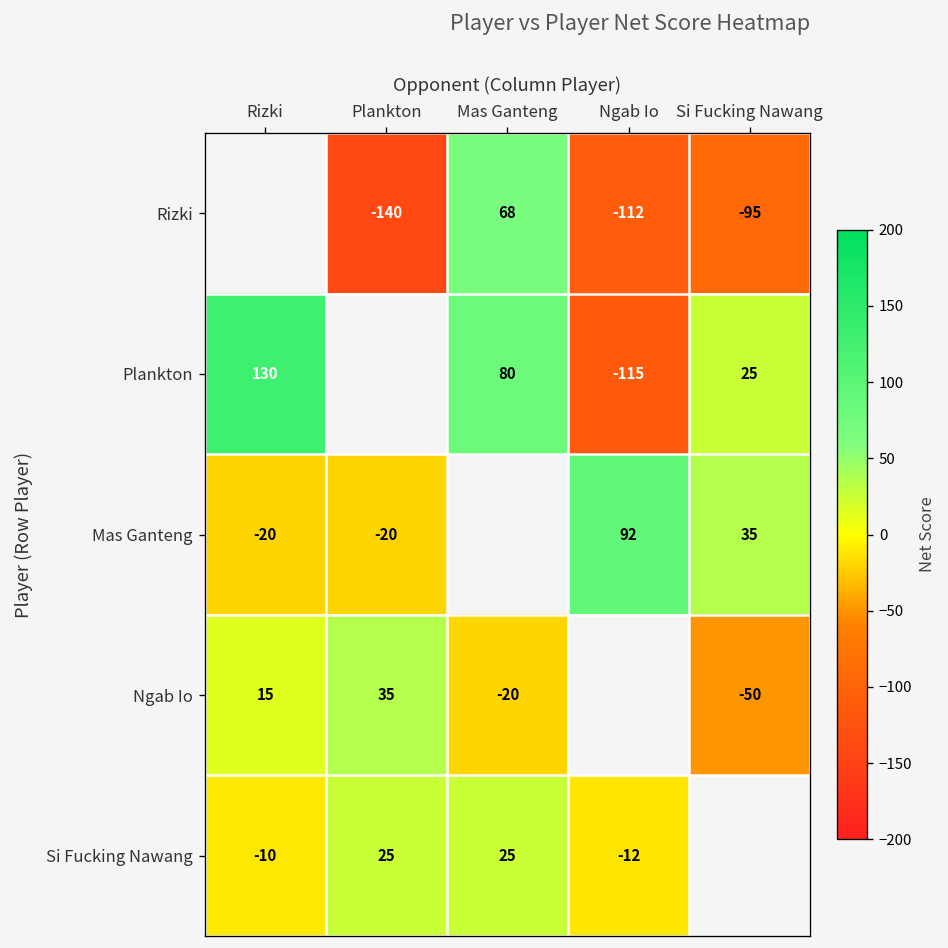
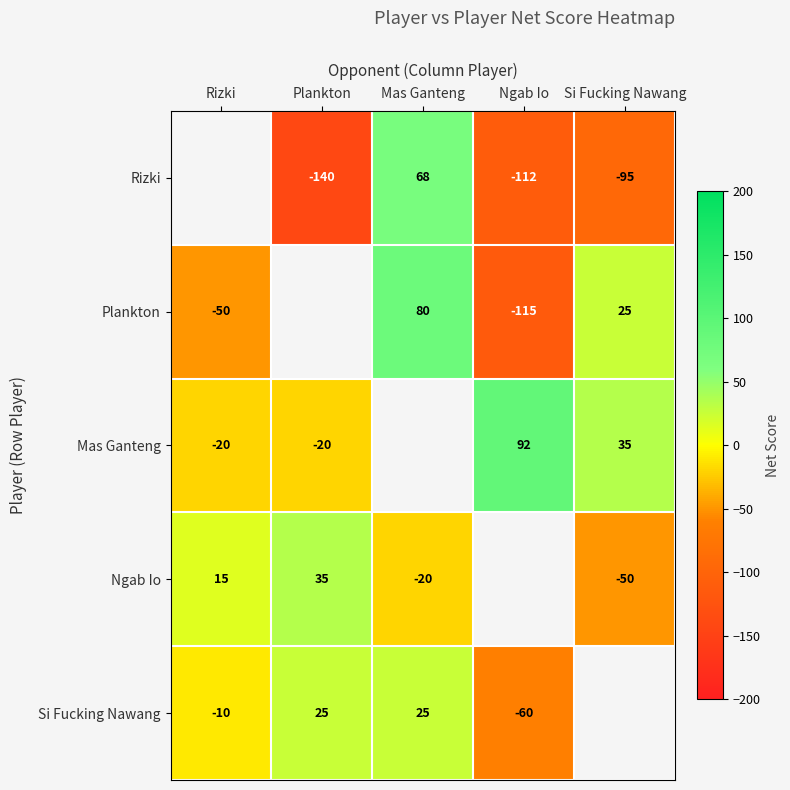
Plankton, Rizki: 130 -> -50
Si Fucking Nawang, Ngab Io: -12 -> -60
